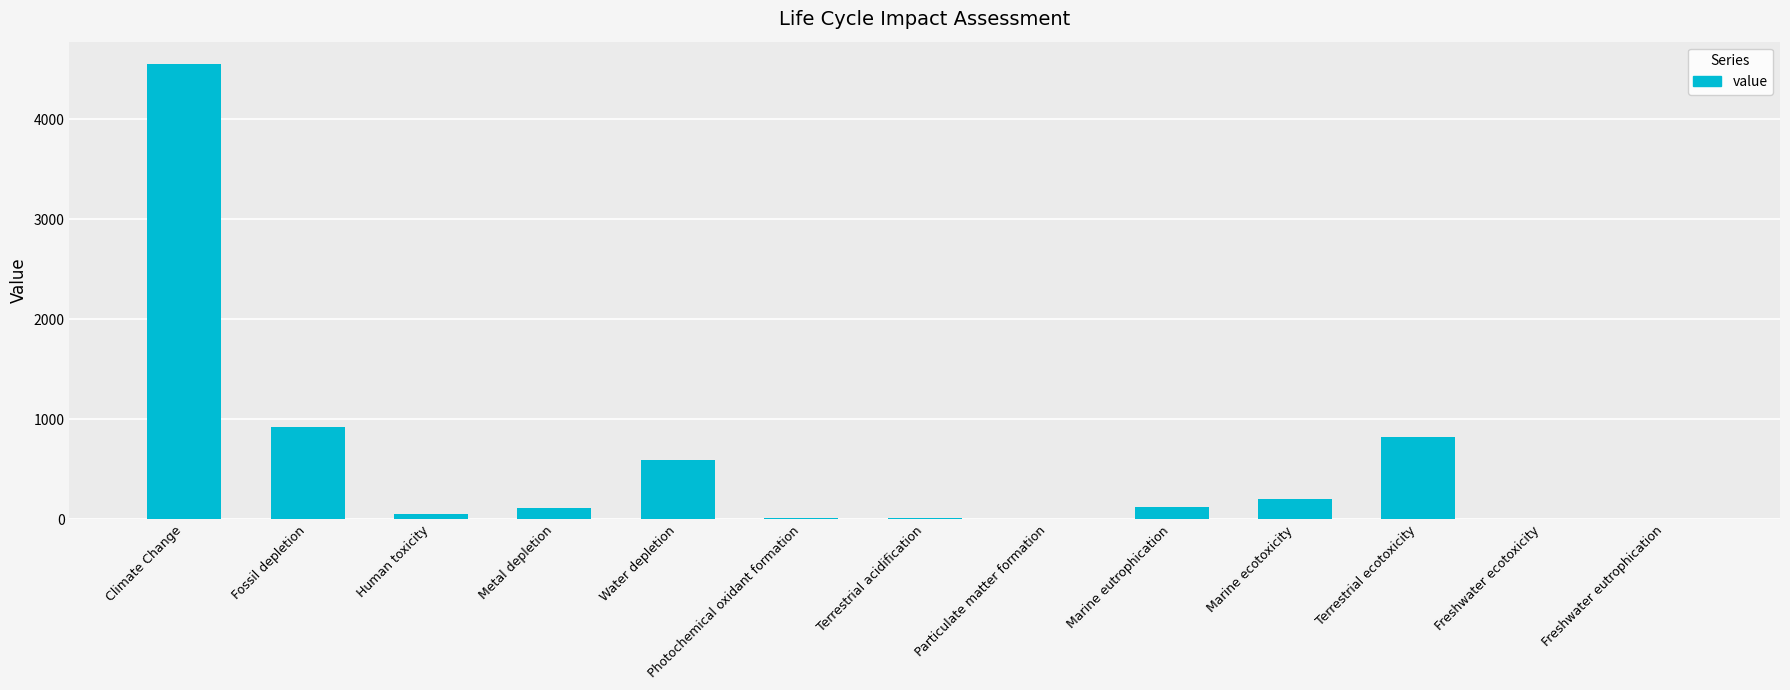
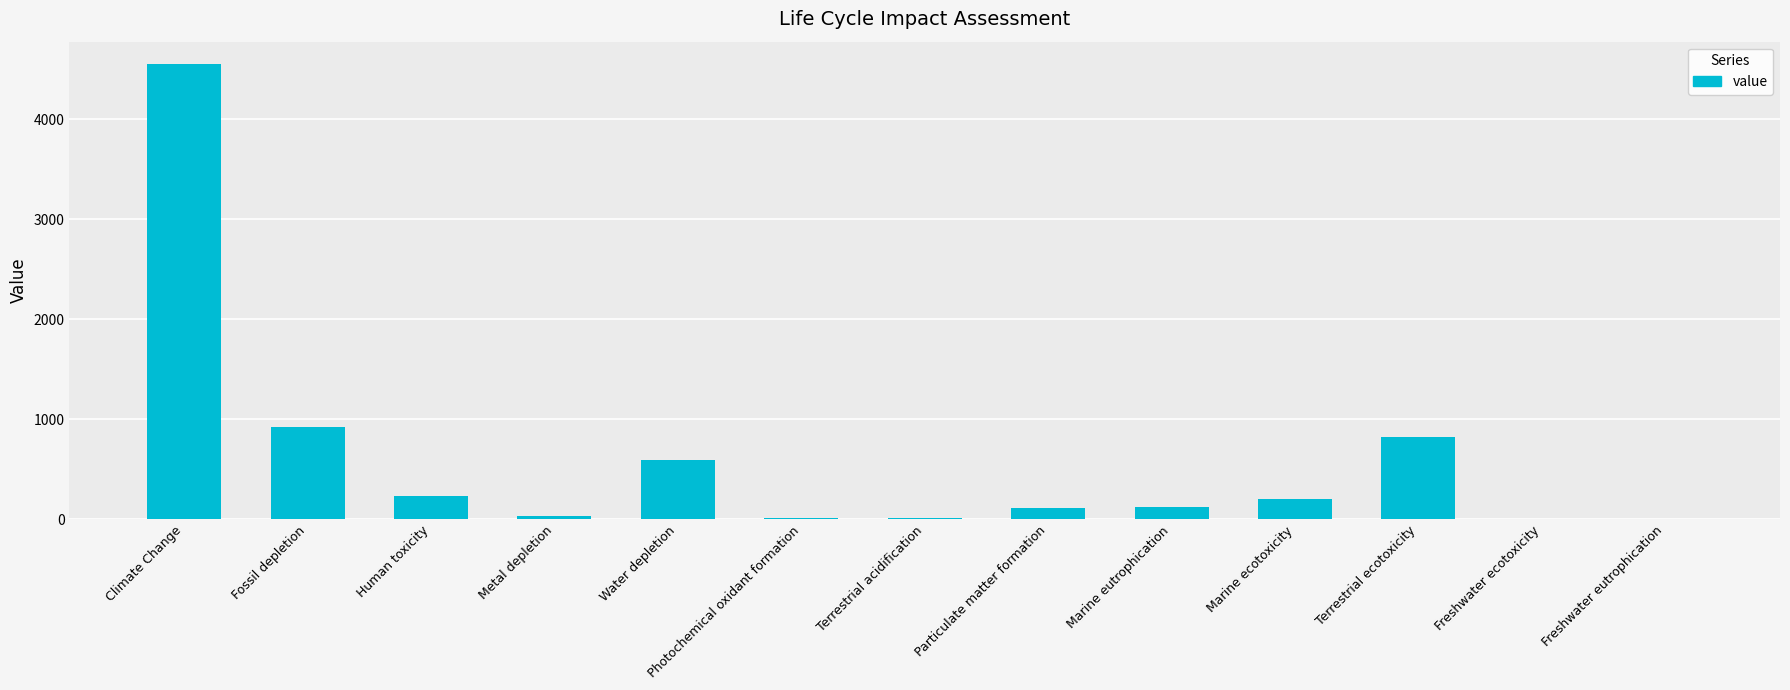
Human toxicity: 100 -> 200
Metal depletion: 100 -> 0
Particulate matter formation: 0 -> 100
